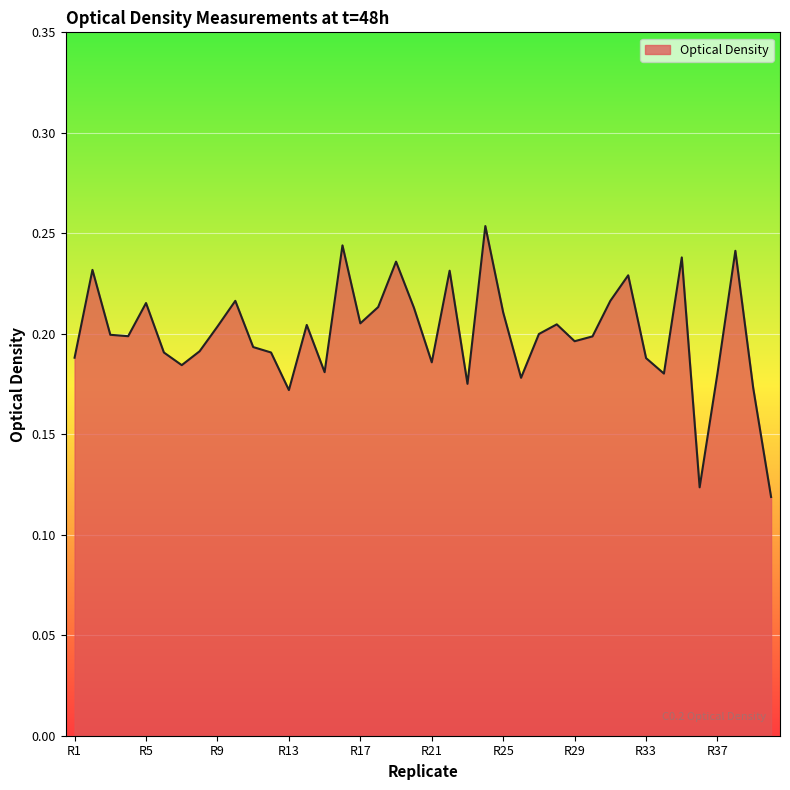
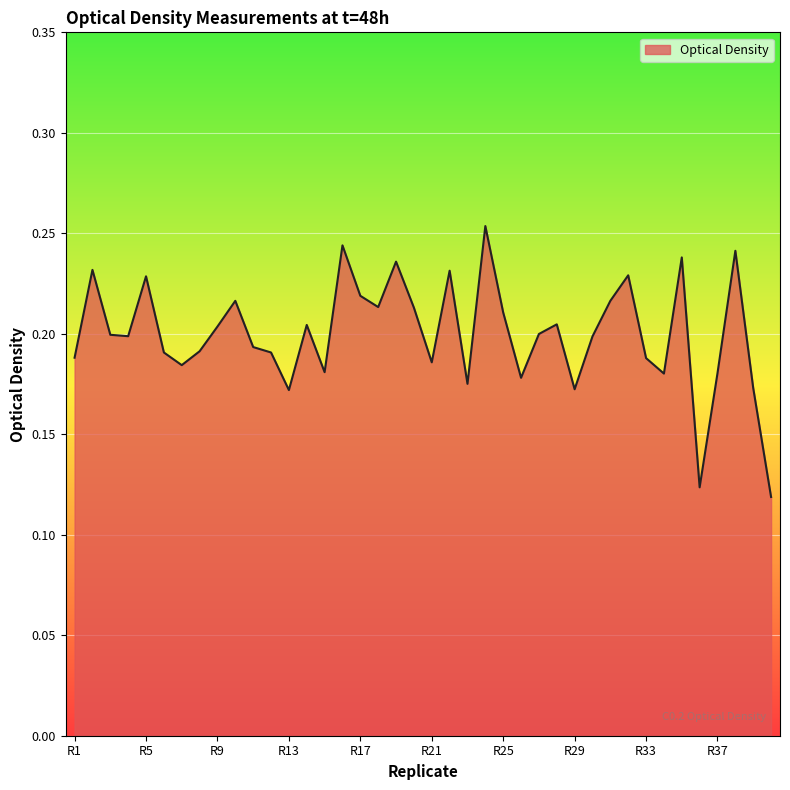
R5: 0.215 -> 0.229
R17: 0.205 -> 0.219
R29: 0.196 -> 0.172
